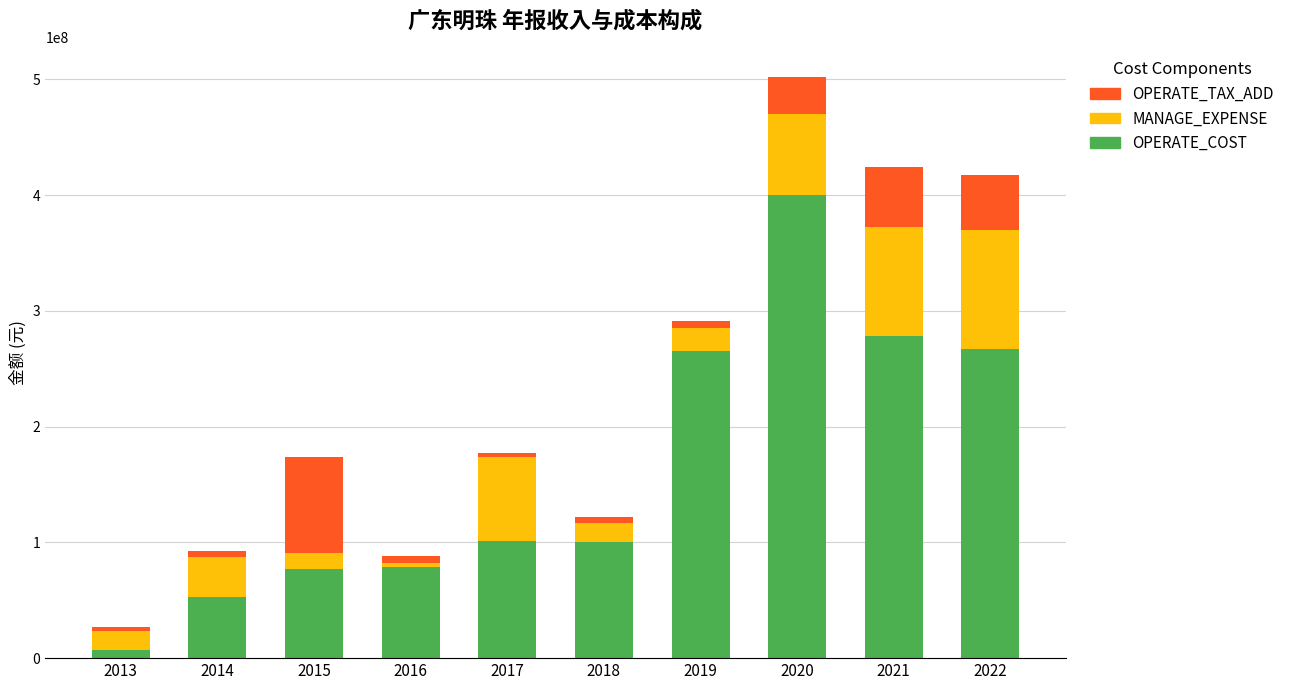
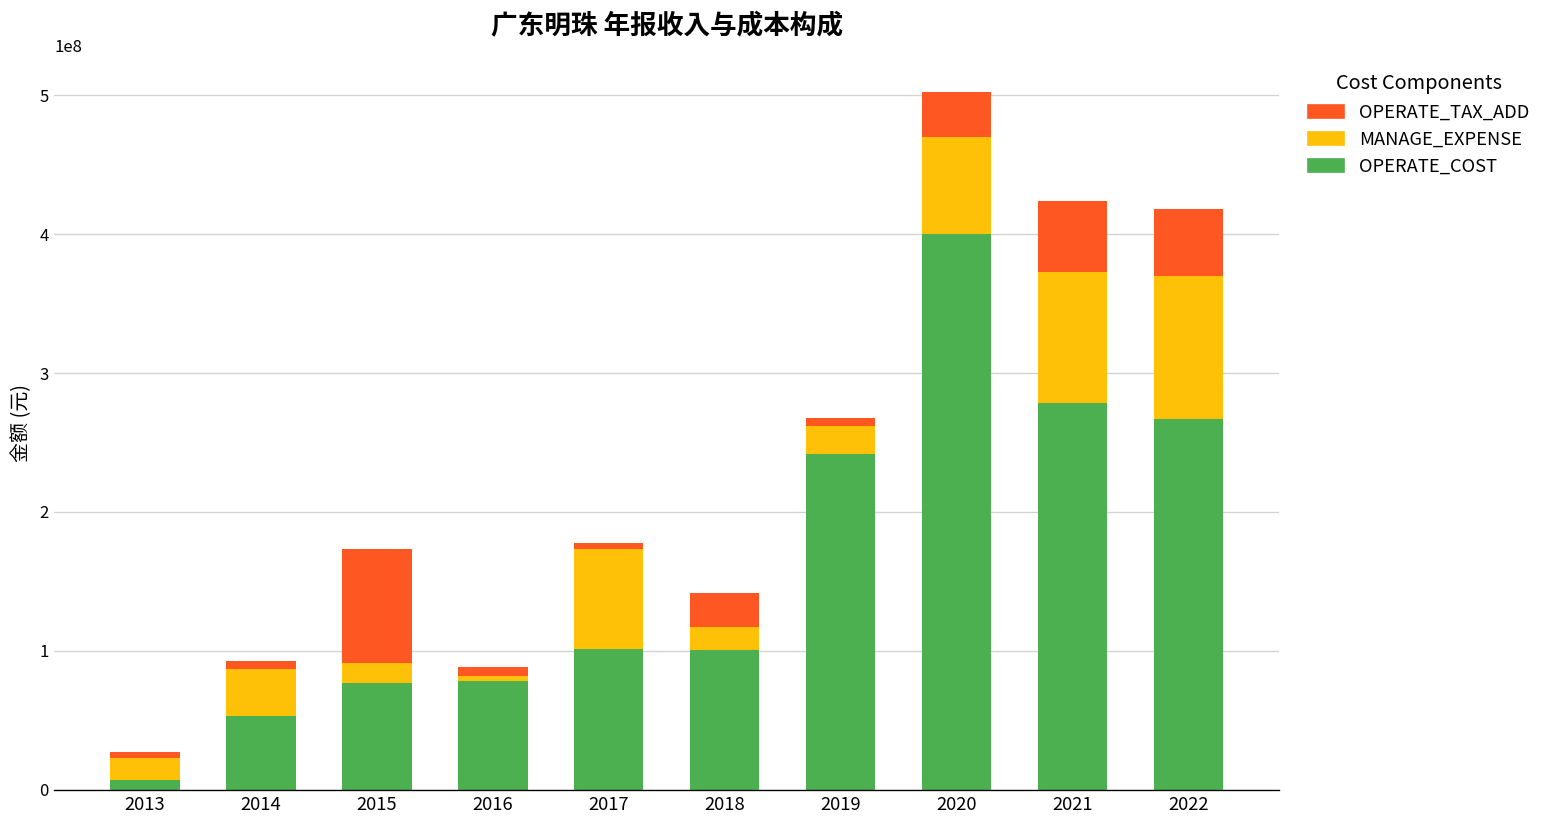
OPERATE_TAX_ADD, 2018: 5000000 -> 25000000
OPERATE_COST, 2019: 265000000 -> 241000000
